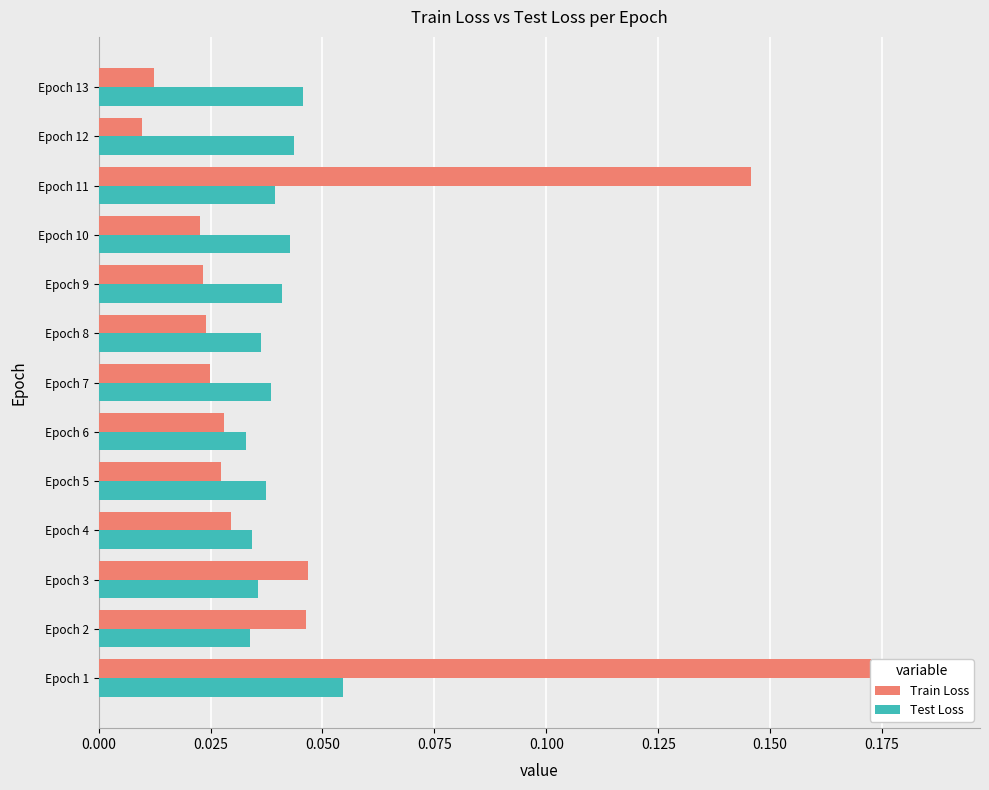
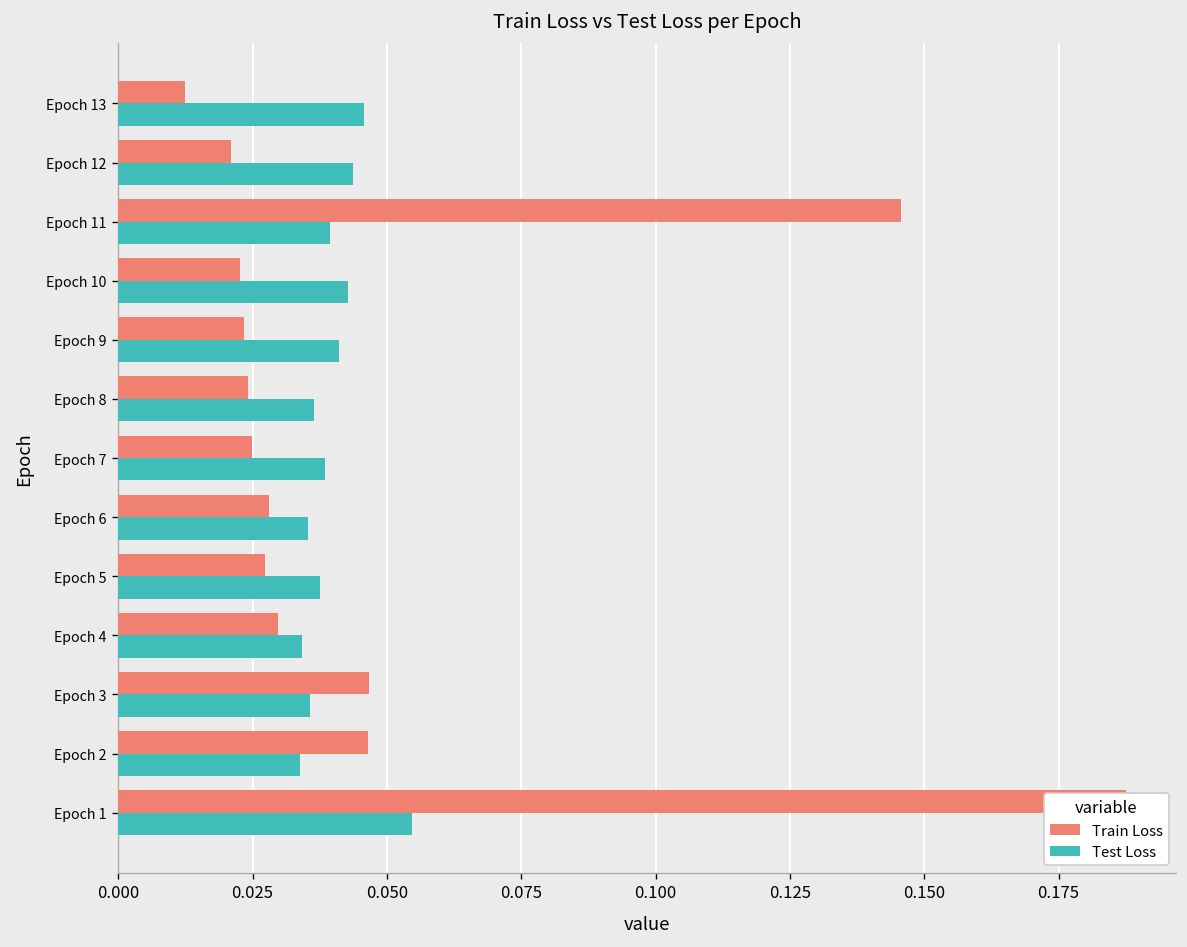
Train Loss, Epoch 12: 0.010 -> 0.021
Test Loss, Epoch 6: 0.033 -> 0.035
